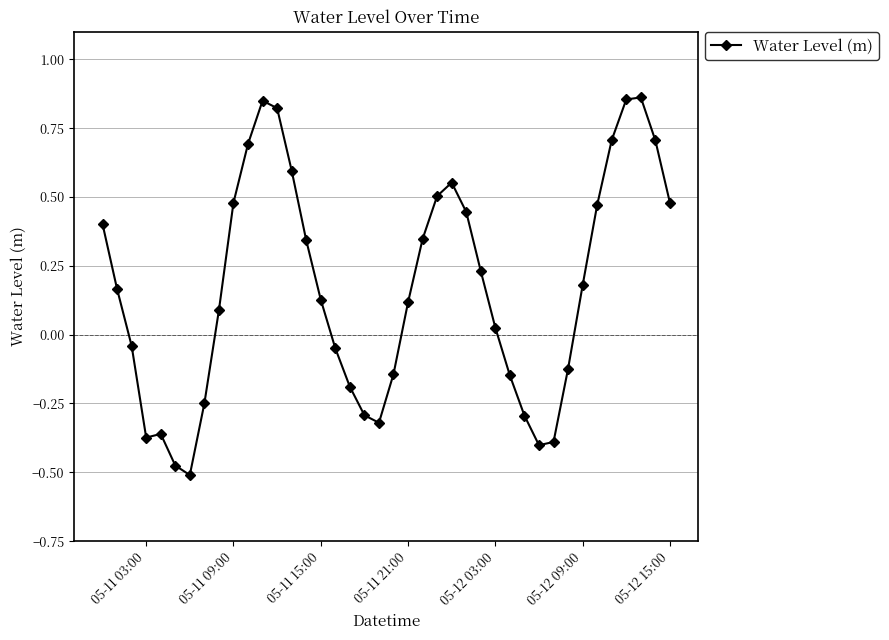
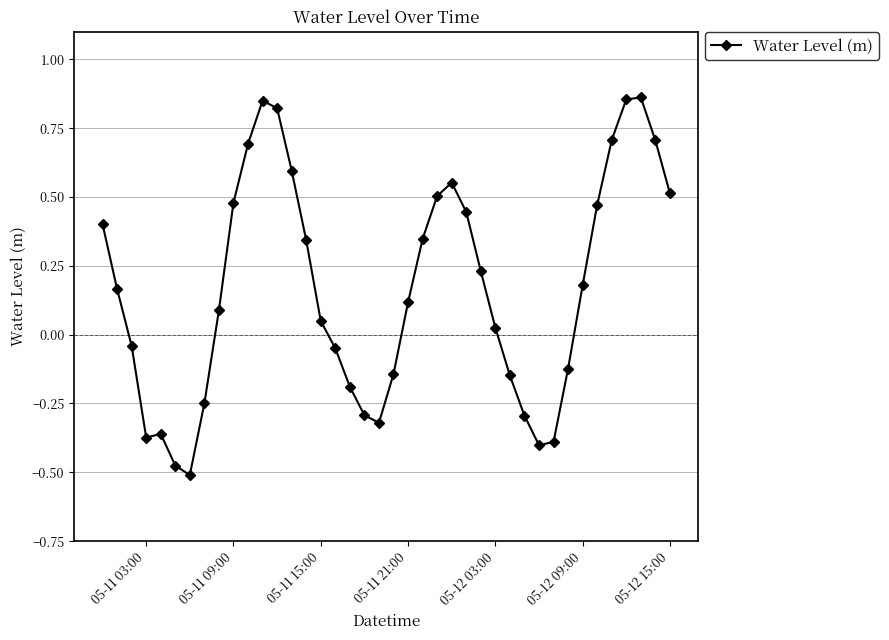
05-11 15:00: 0.13 -> 0.05
05-12 15:00: 0.48 -> 0.51
